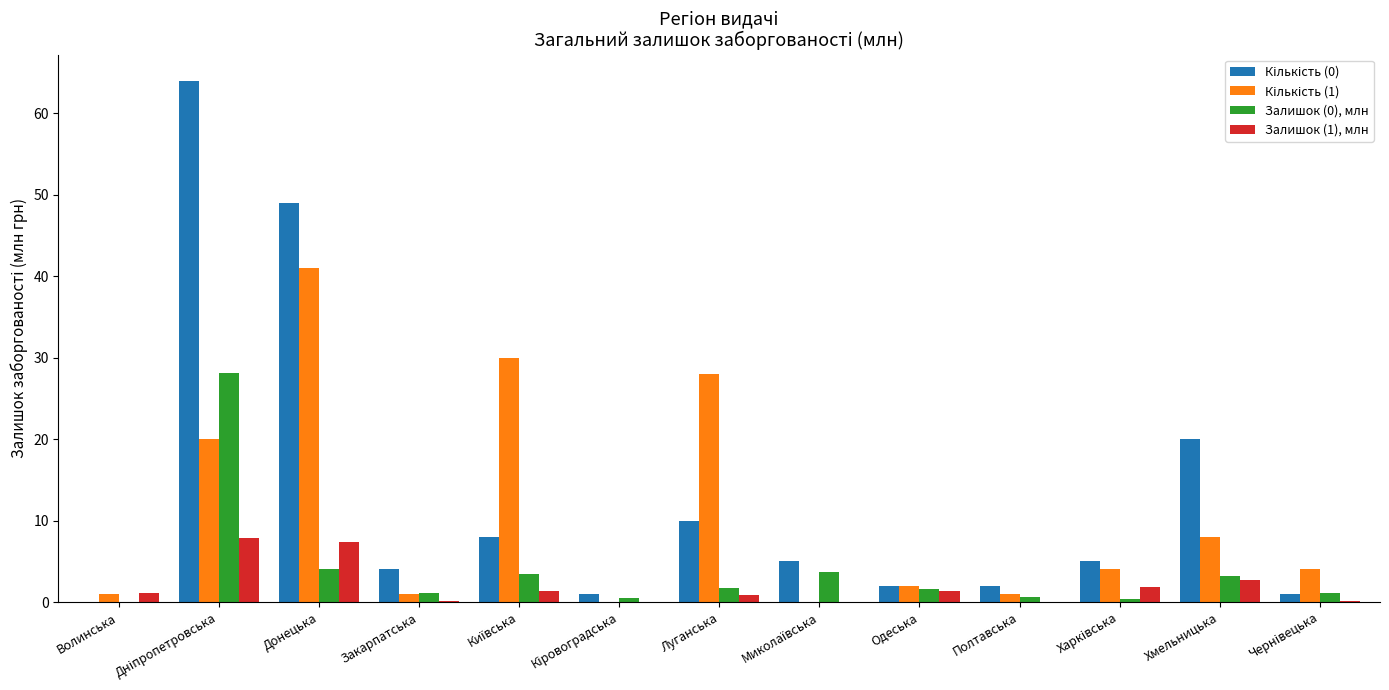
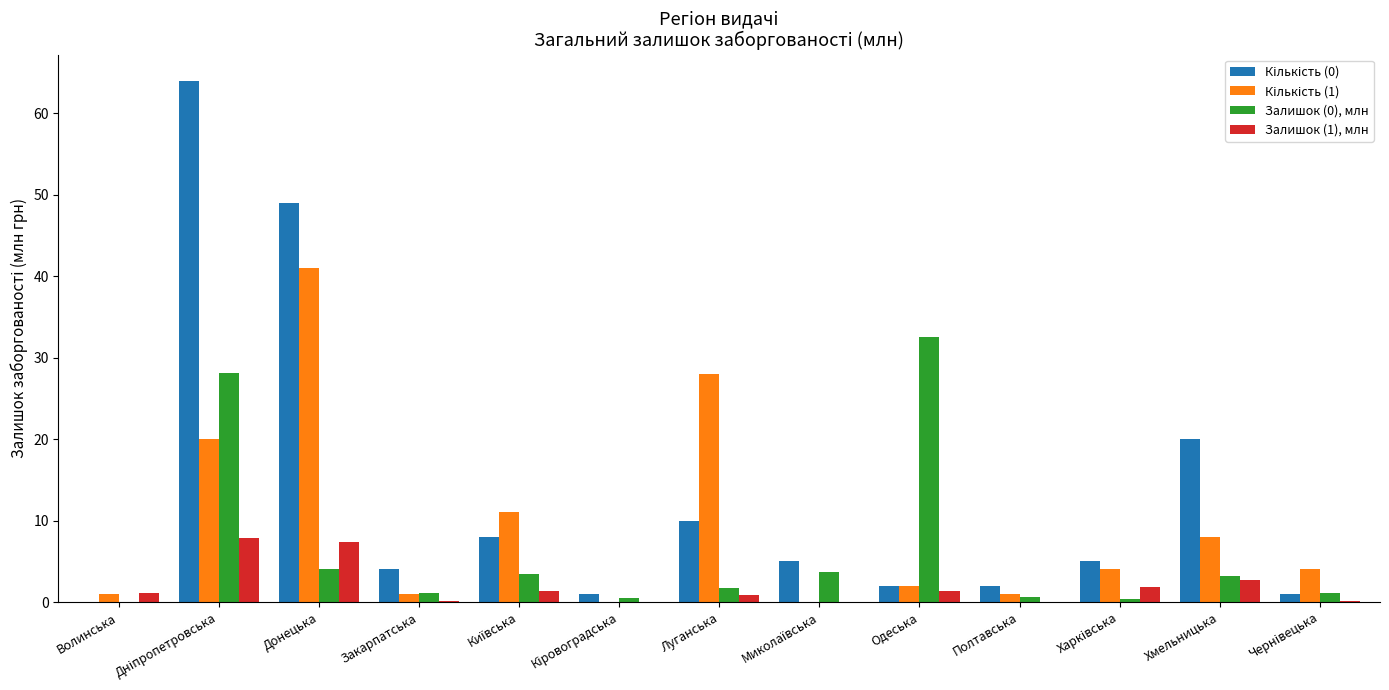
Кількість (1), Київська: 30 -> 11
Залишок (0), млн, Одеська: 2 -> 33
